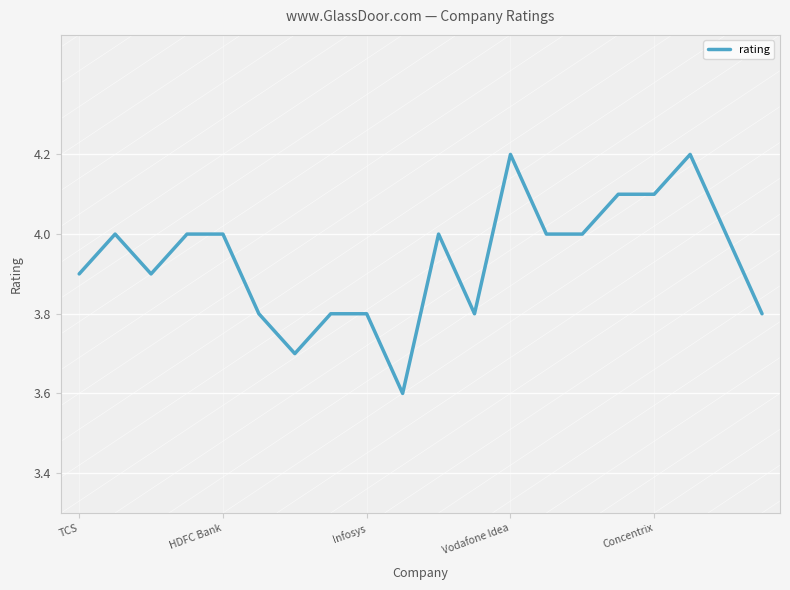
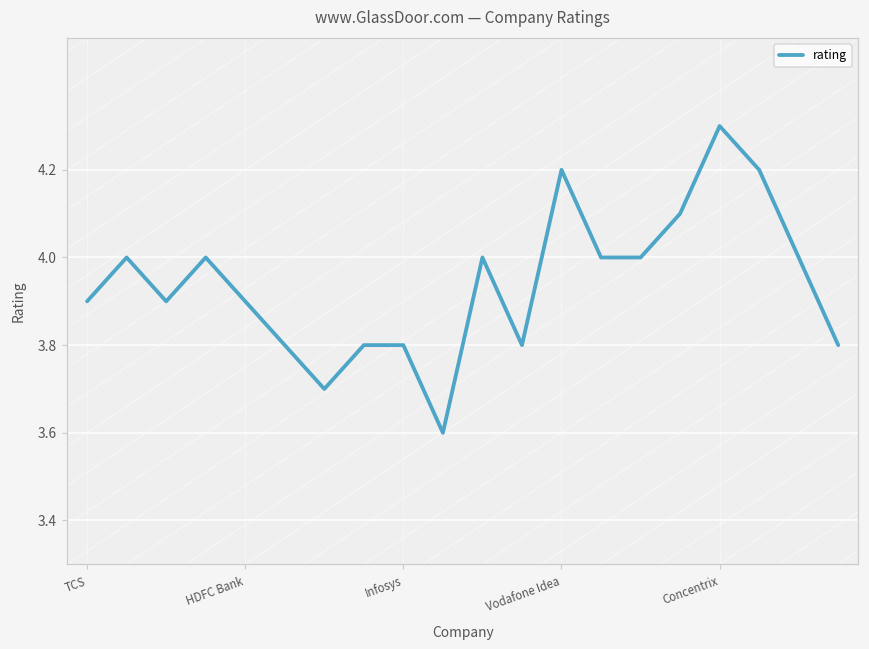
rating, HDFC Bank: 4.0 -> 3.9
rating, Concentrix: 4.1 -> 4.3
